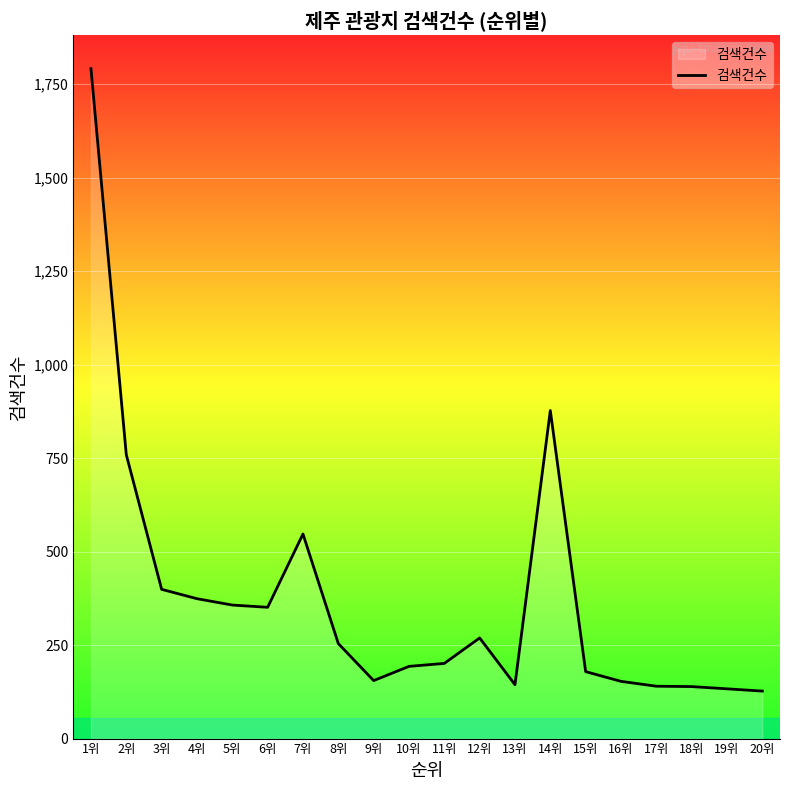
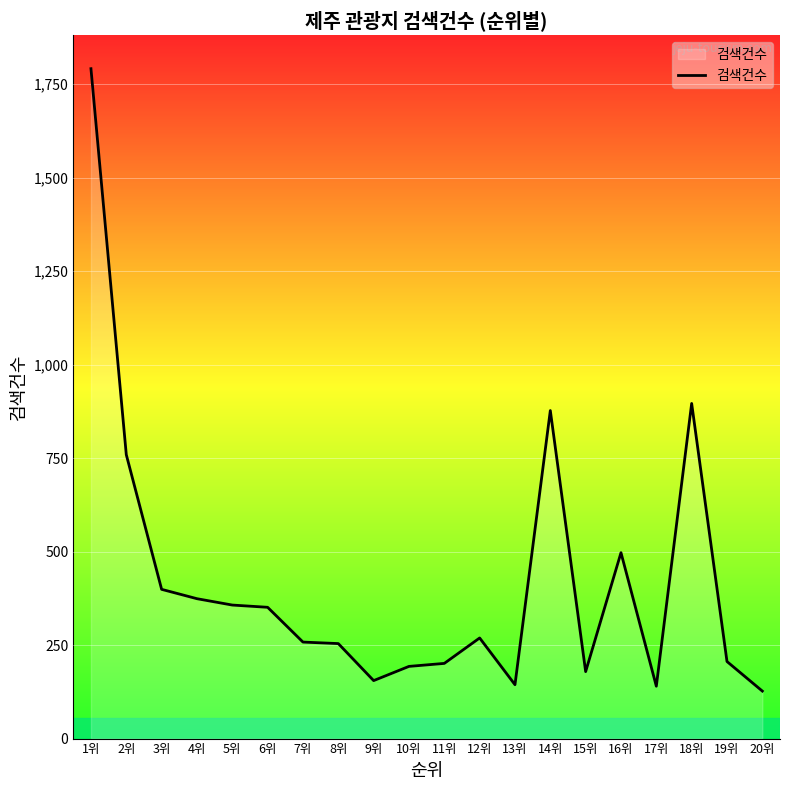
7위: 550 -> 260
16위: 150 -> 500
18위: 140 -> 900
19위: 130 -> 210
